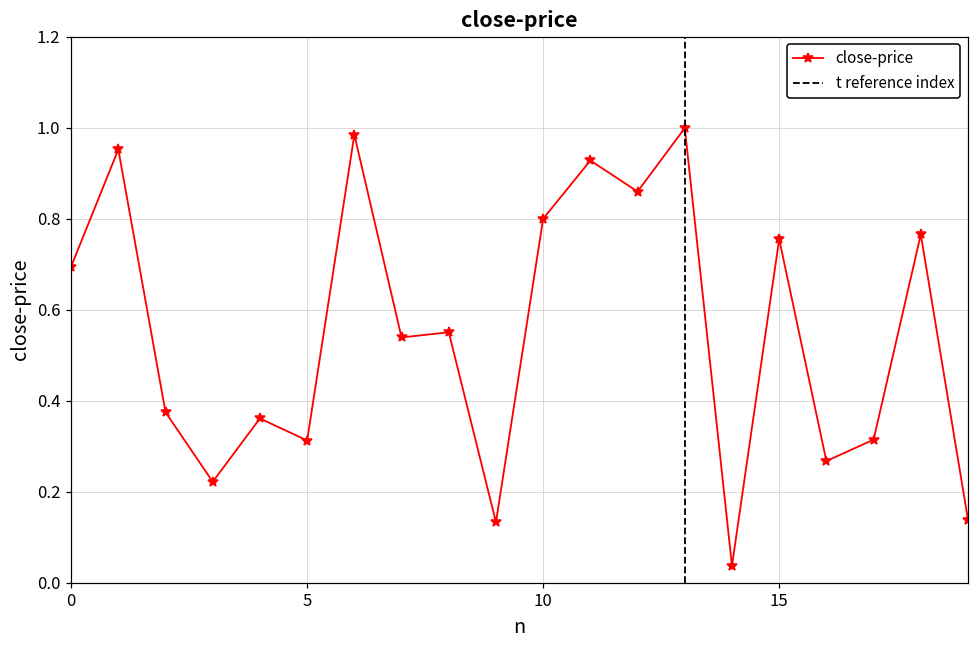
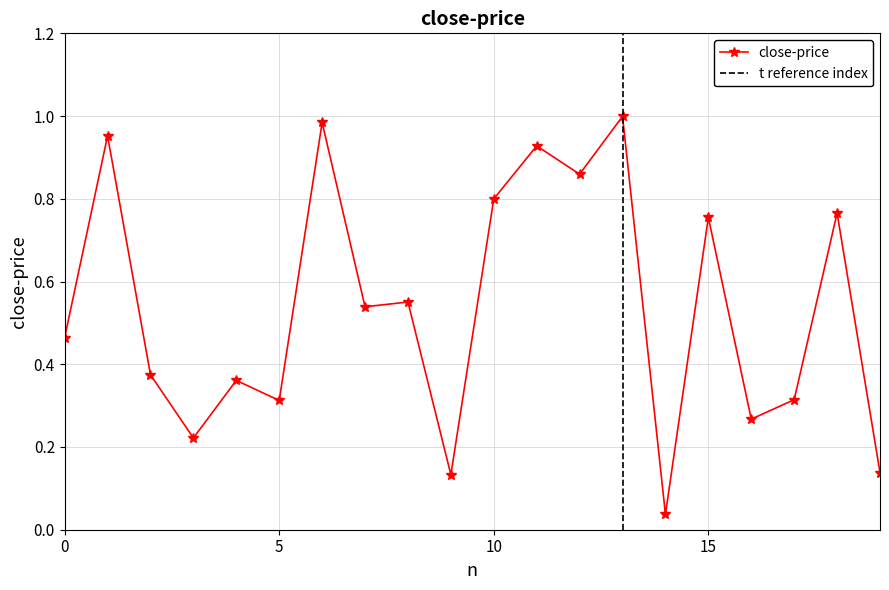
0: 0.69 -> 0.46
